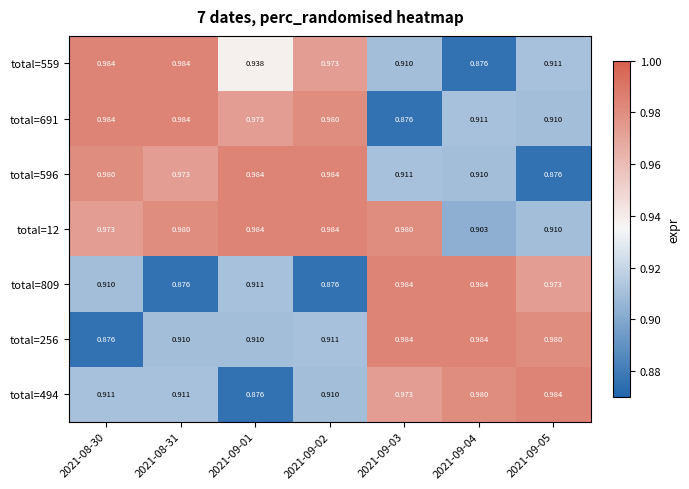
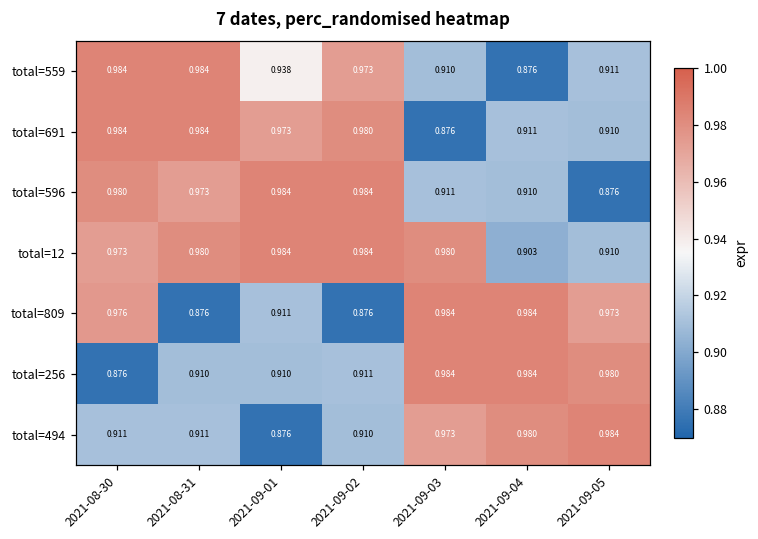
total=809, 2021-08-30: 0.910 -> 0.976
